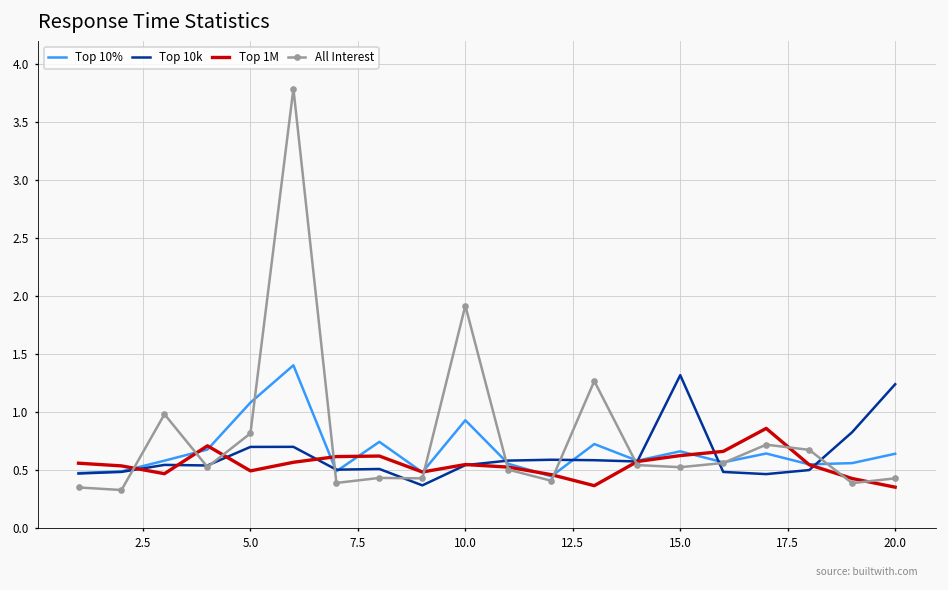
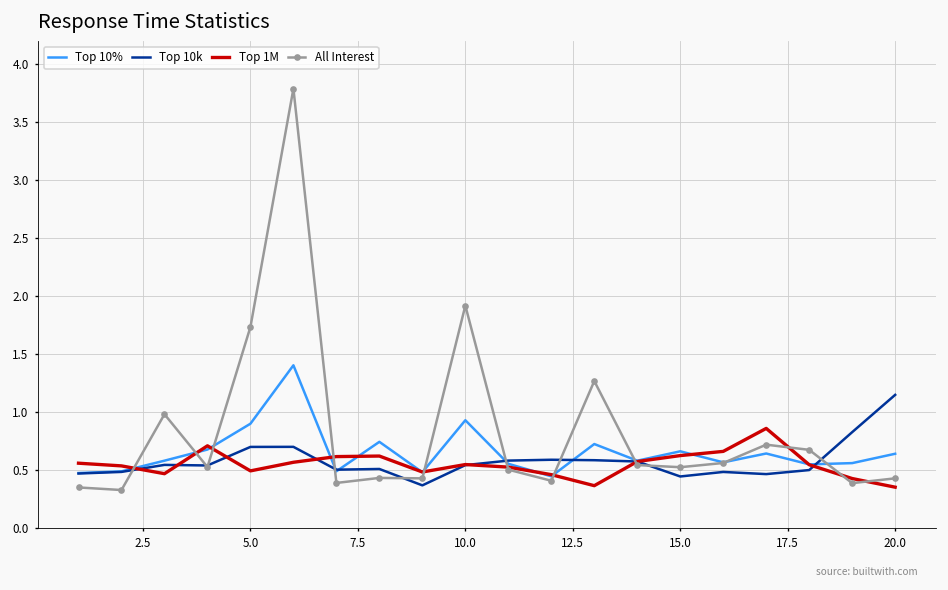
Top 10%, 5.0: 1.1 -> 0.9
All Interest, 5.0: 0.8 -> 1.7
Top 10k, 15.0: 1.3 -> 0.4
Top 10k, 20.0: 1.2 -> 1.1
